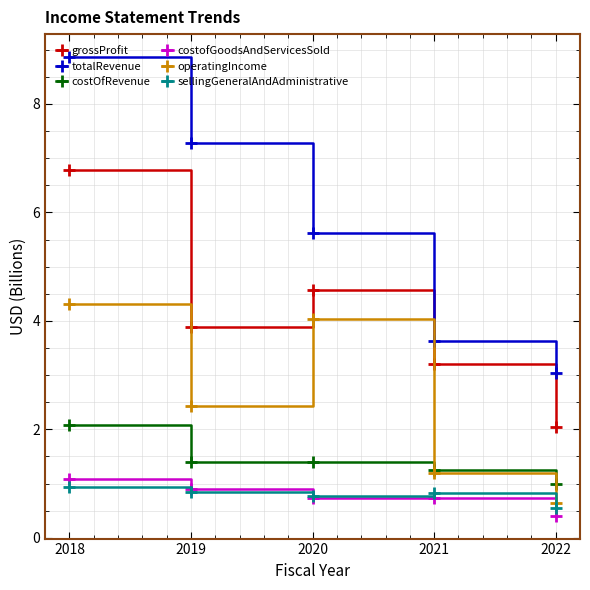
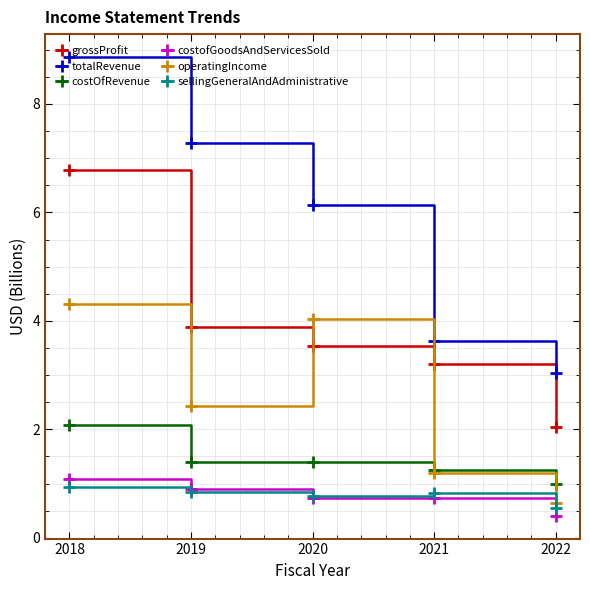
grossProfit, 2020: 4.6 -> 3.5
totalRevenue, 2020: 5.6 -> 6.1
